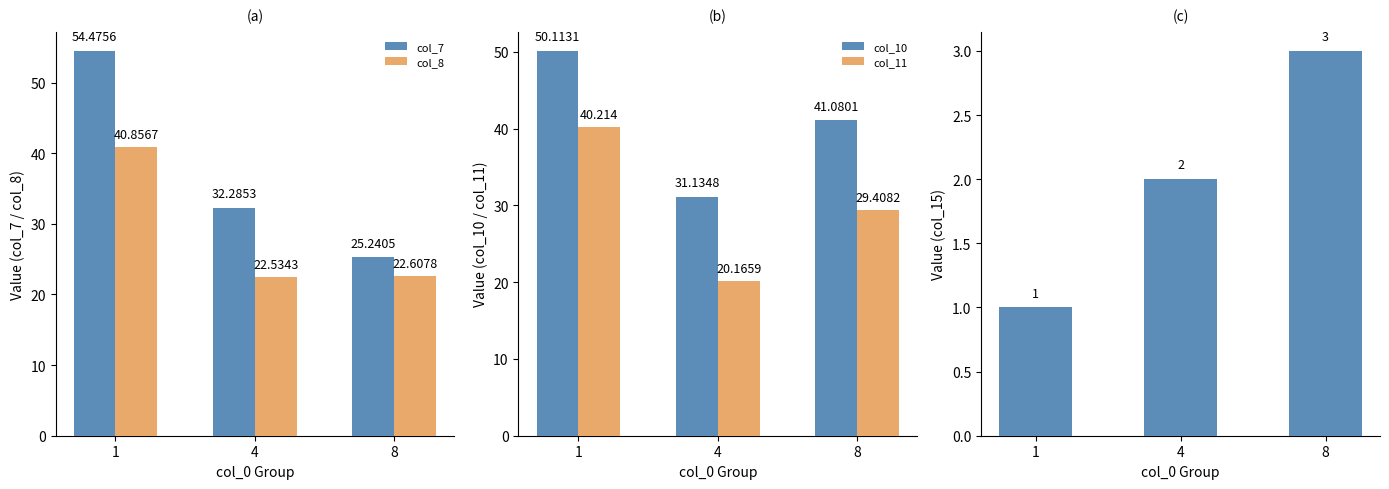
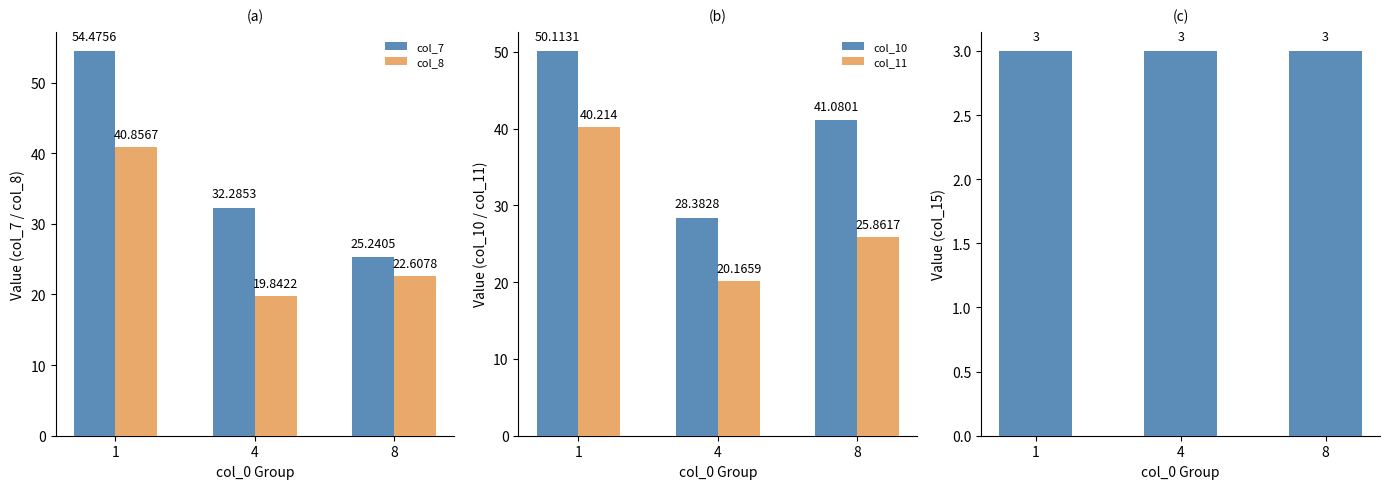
(a), col_8, 4: 22.5343 -> 19.8422
(b), col_10, 4: 31.1348 -> 28.3828
(b), col_11, 8: 29.4082 -> 25.8617
(c), 1: 1 -> 3
(c), 4: 2 -> 3
